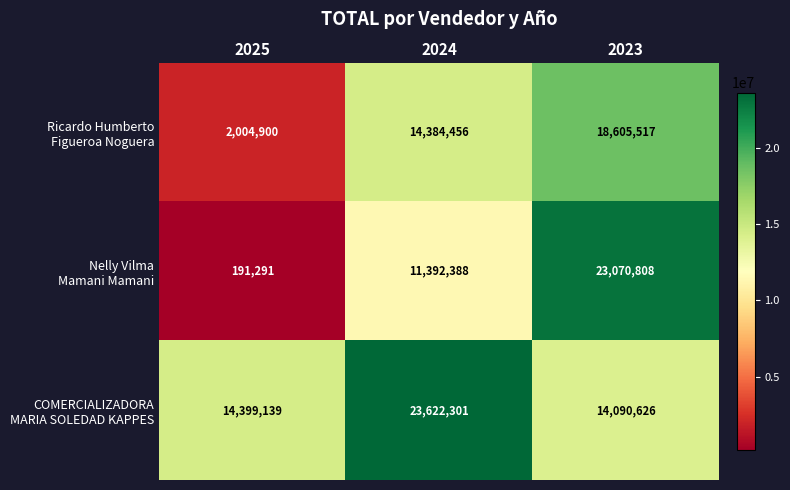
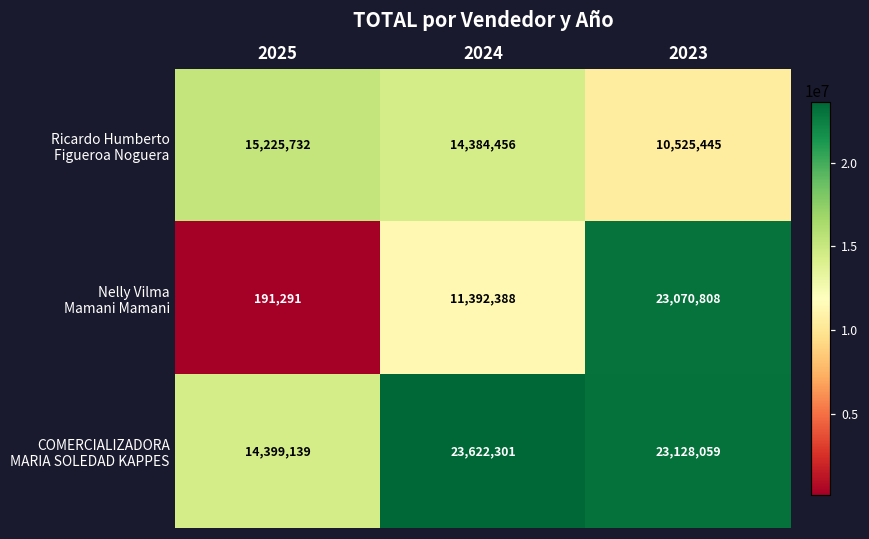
Ricardo Humberto Figueroa Noguera, 2025: 2,004,900 -> 15,225,732
Ricardo Humberto Figueroa Noguera, 2023: 18,605,517 -> 10,525,445
COMERCIALIZADORA MARIA SOLEDAD KAPPES, 2023: 14,090,626 -> 23,128,059
